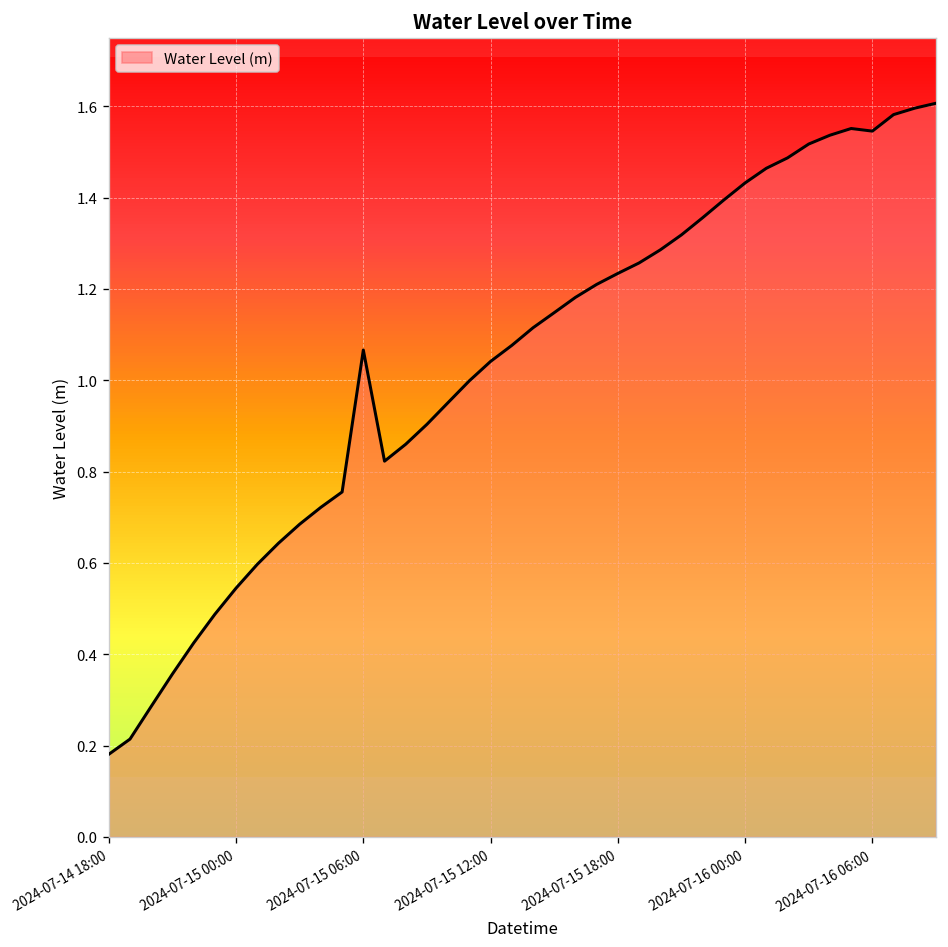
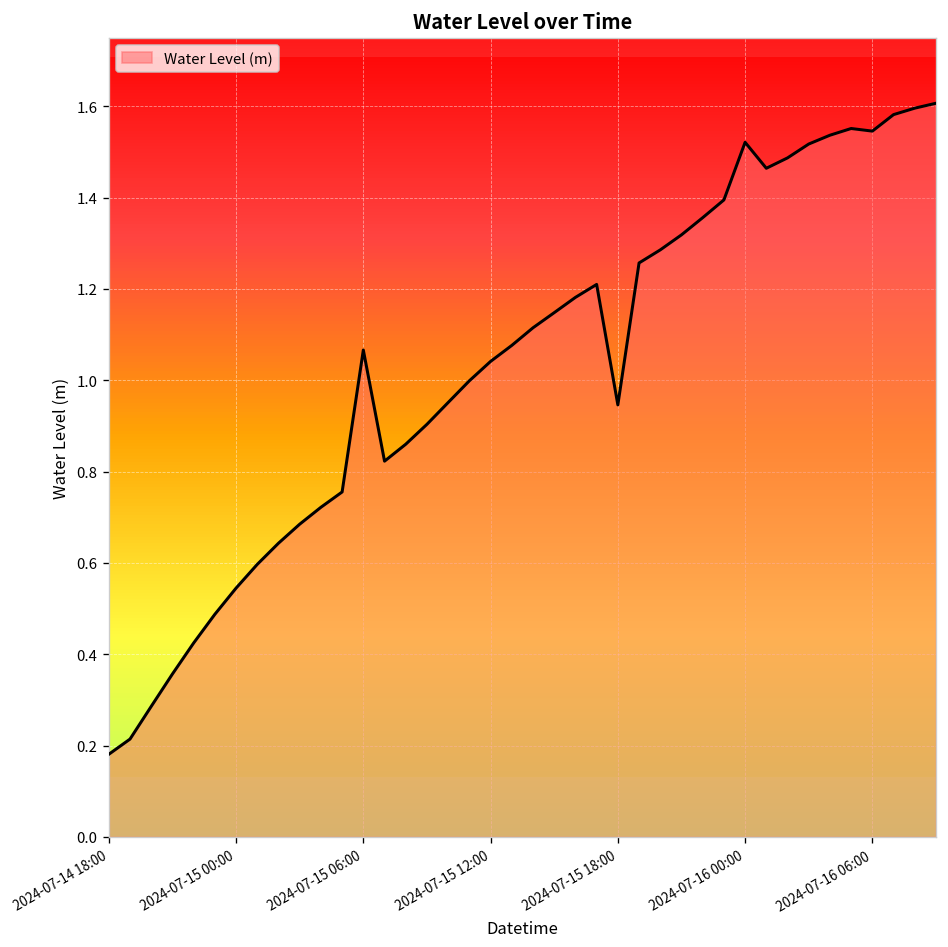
2024-07-15 18:00: 1.23 -> 0.95
2024-07-16 00:00: 1.43 -> 1.52
